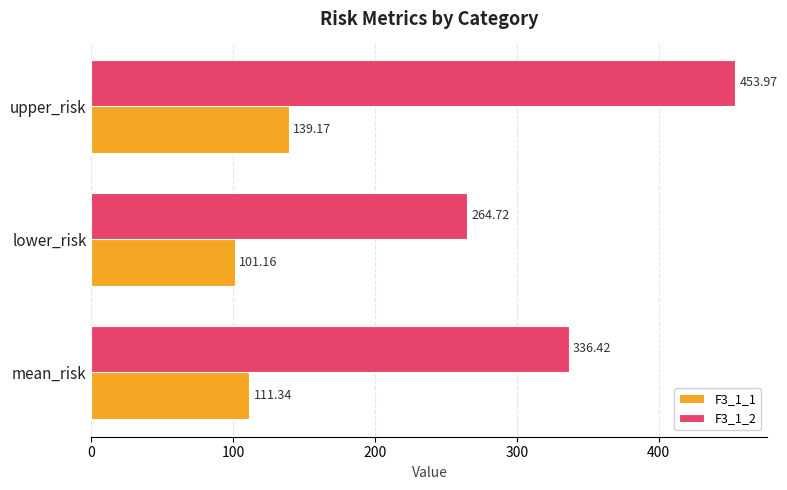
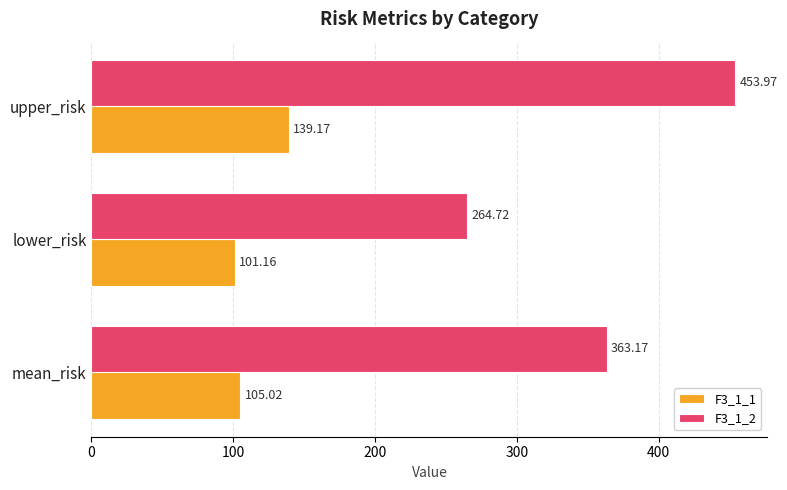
F3_1_2, mean_risk: 336.42 -> 363.17
F3_1_1, mean_risk: 111.34 -> 105.02
